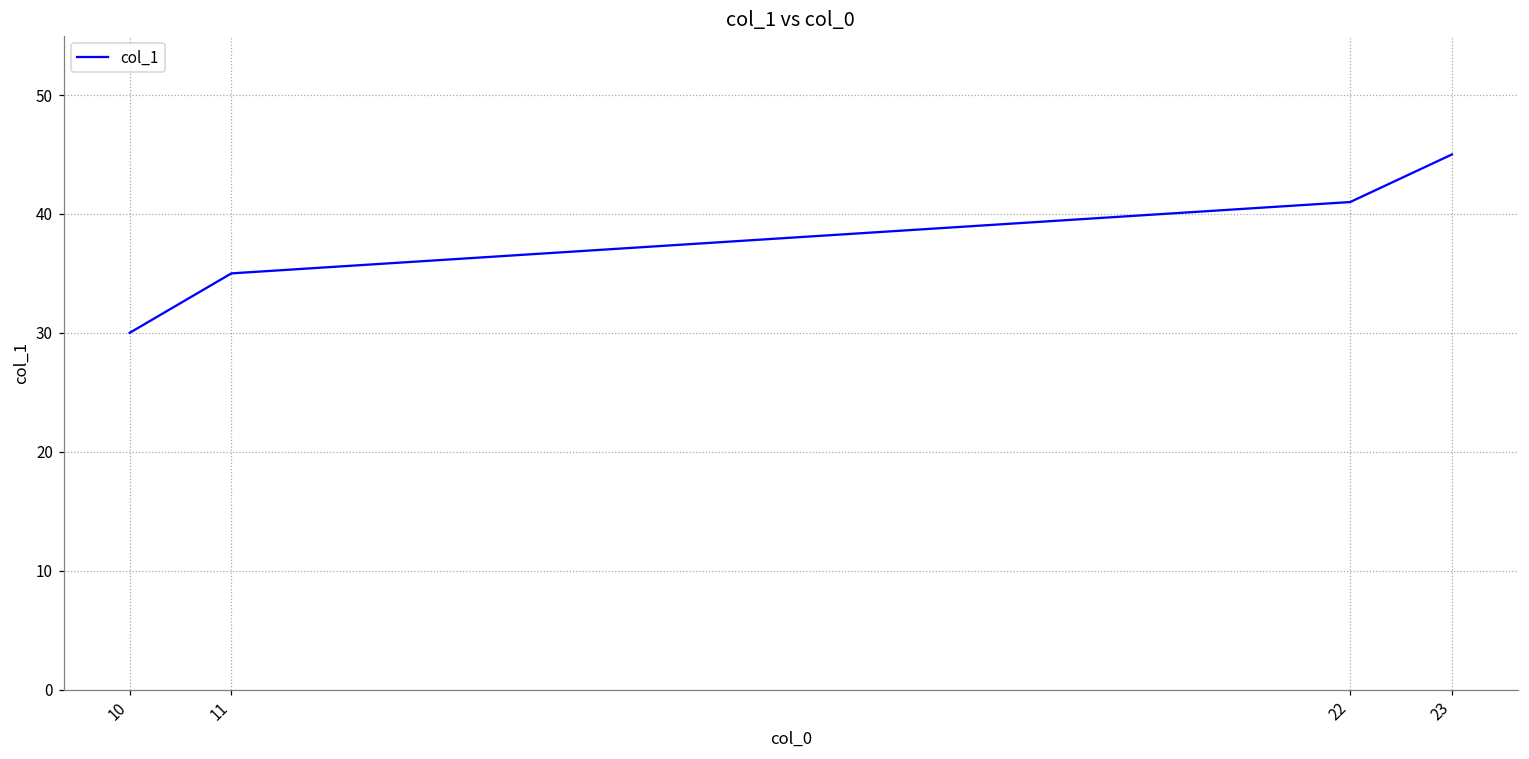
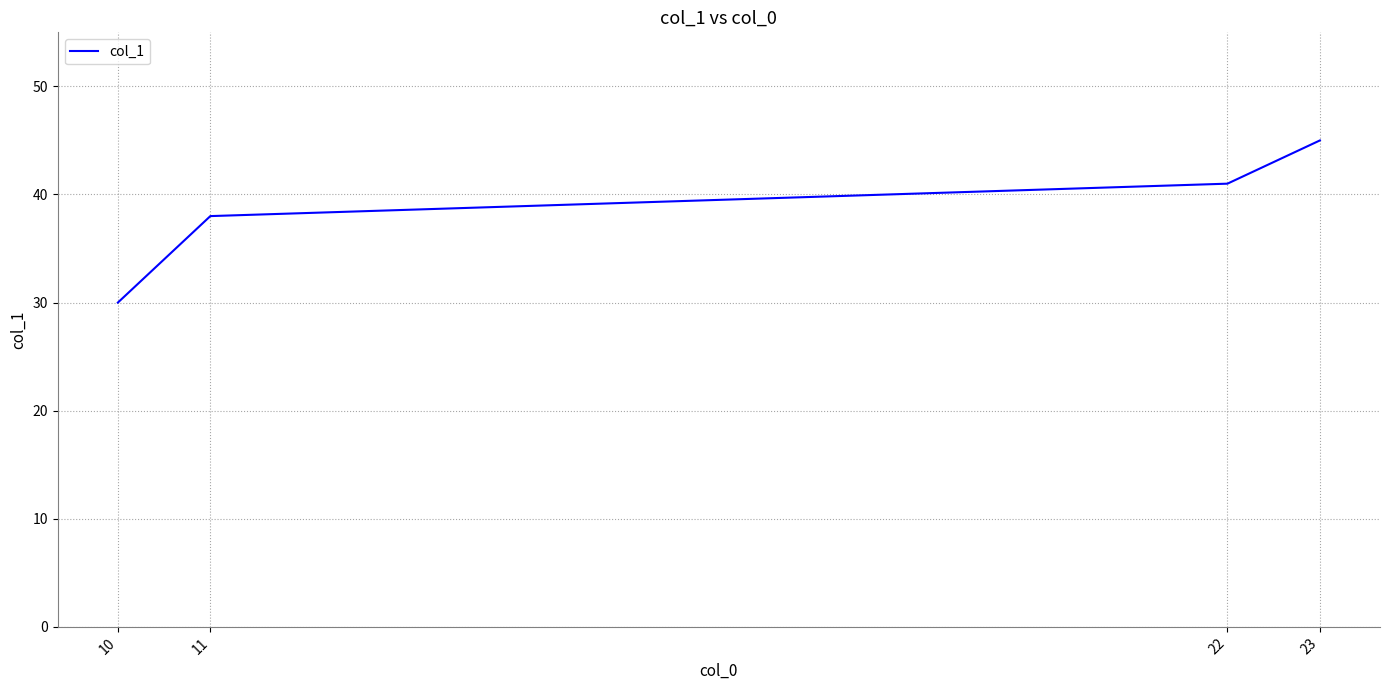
11: 35 -> 38
